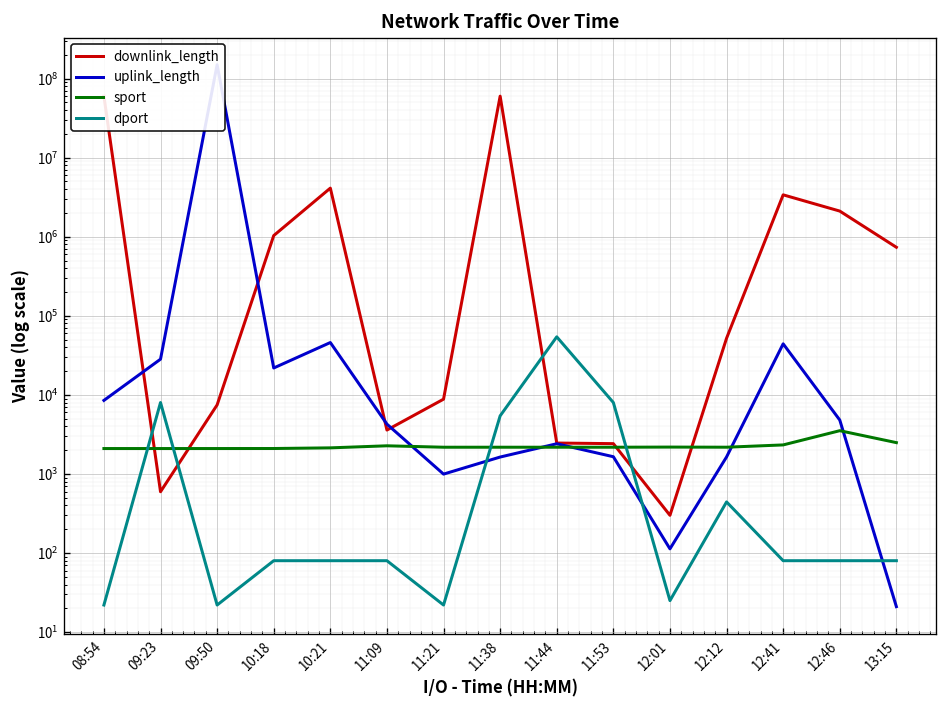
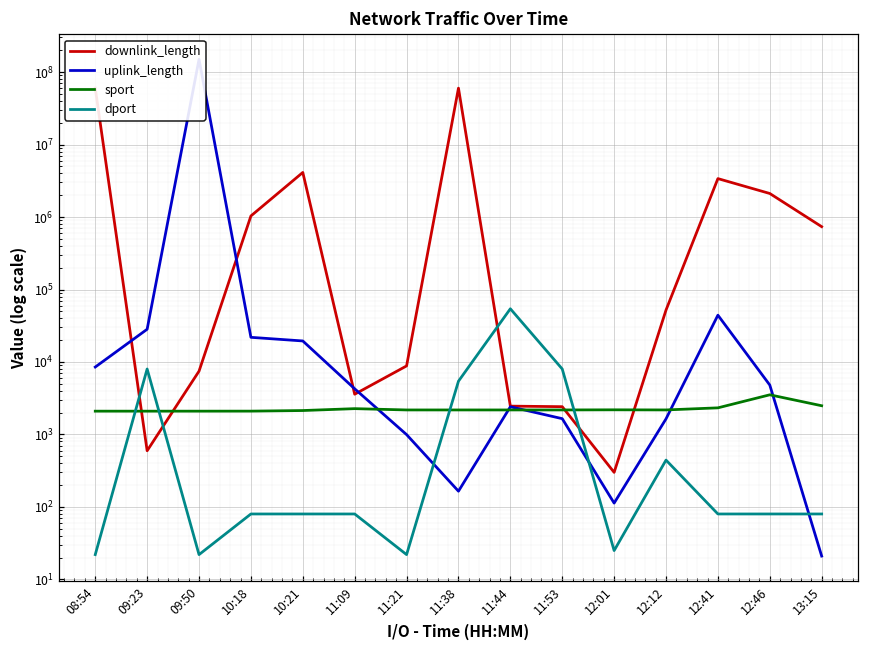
uplink_length, 10:21: 50000 -> 20000
uplink_length, 11:38: 1600 -> 170
